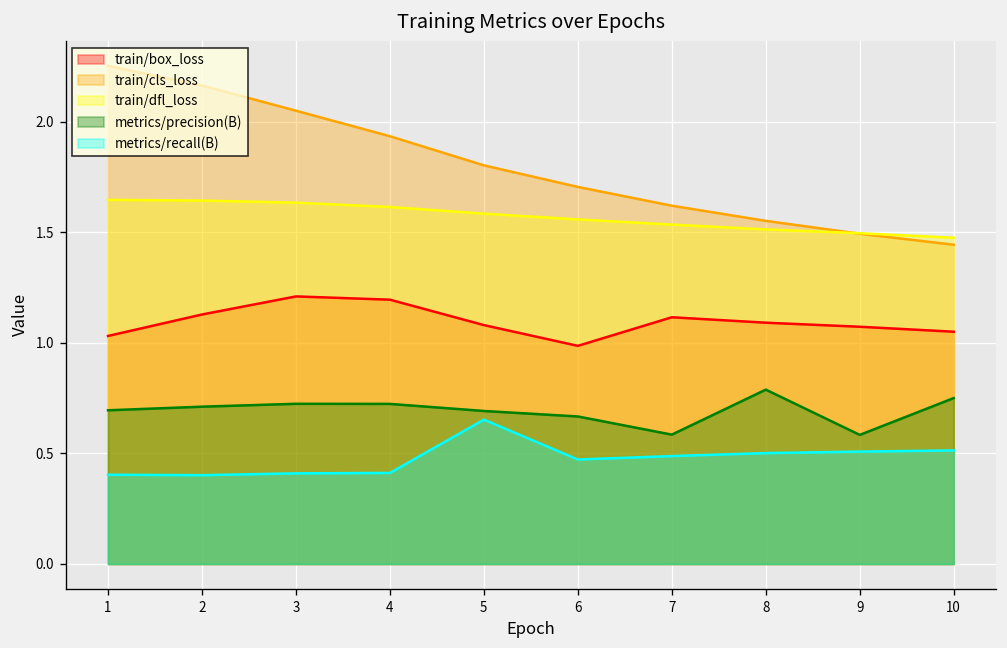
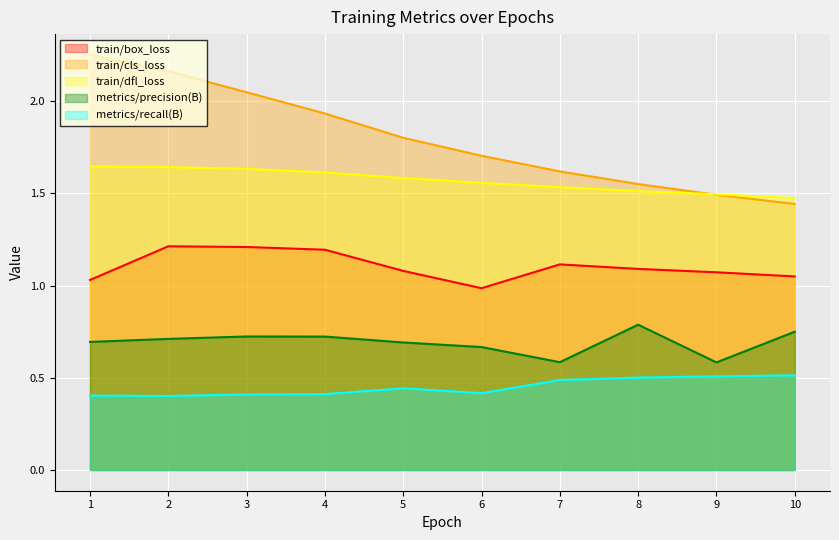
train/box_loss, 2: 1.13 -> 1.21
metrics/recall(B), 5: 0.65 -> 0.44
metrics/recall(B), 6: 0.47 -> 0.42
